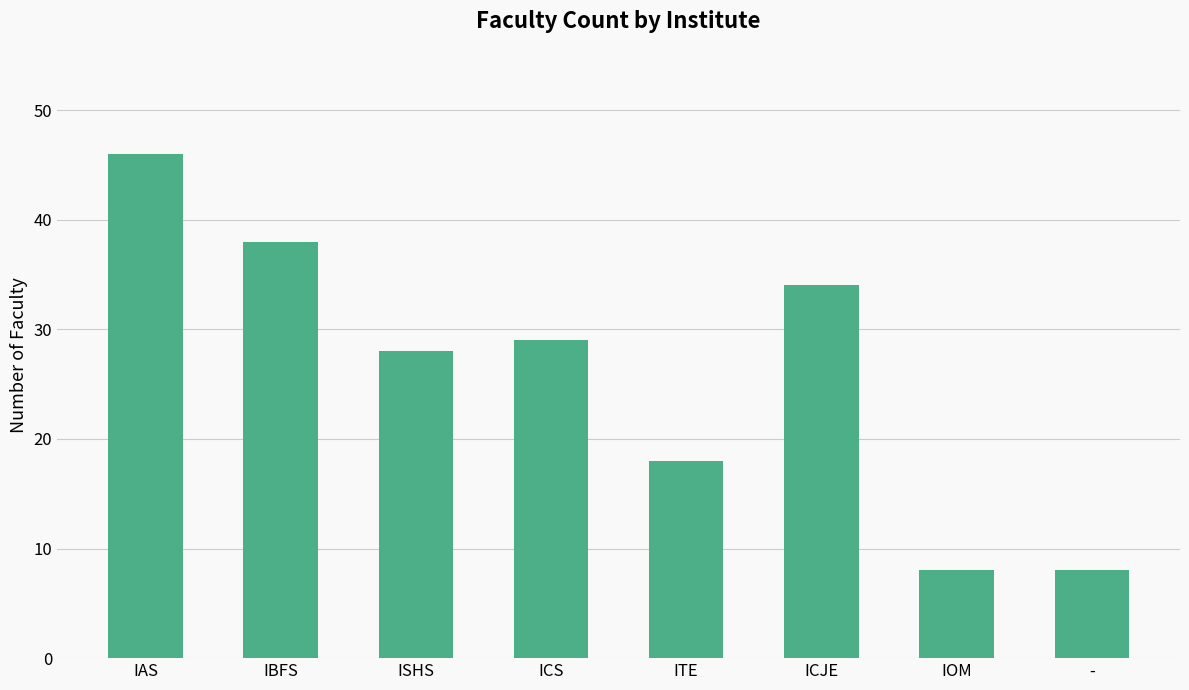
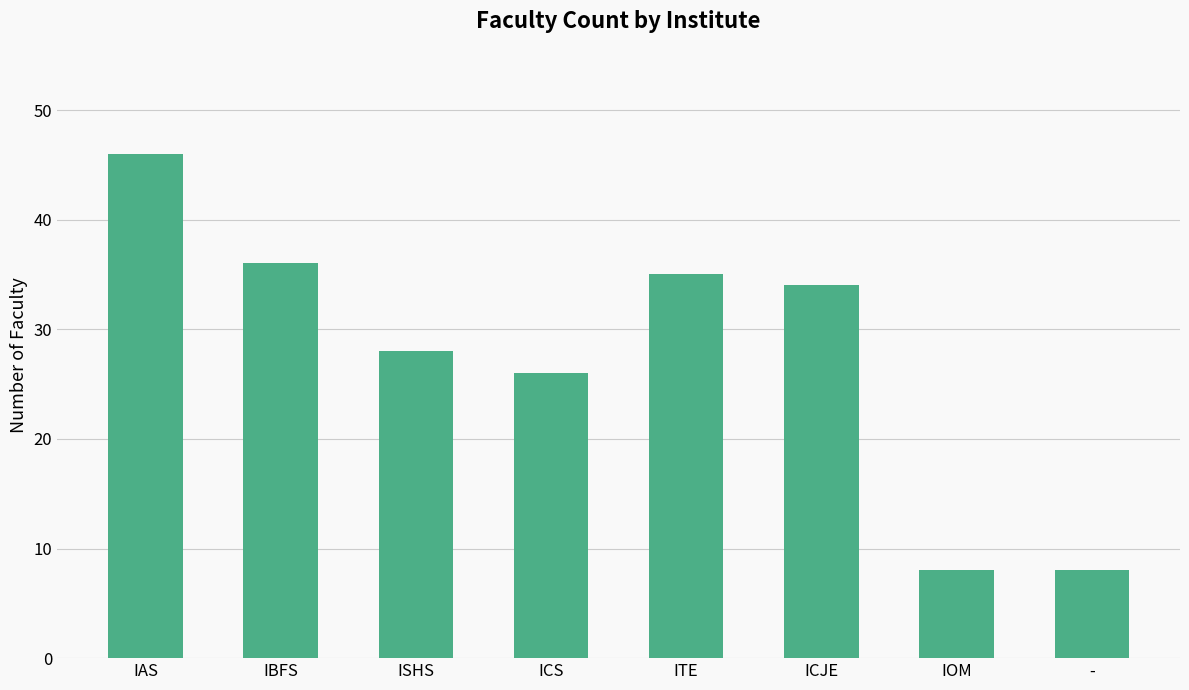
IBFS: 38 -> 36
ICS: 29 -> 26
ITE: 18 -> 35
